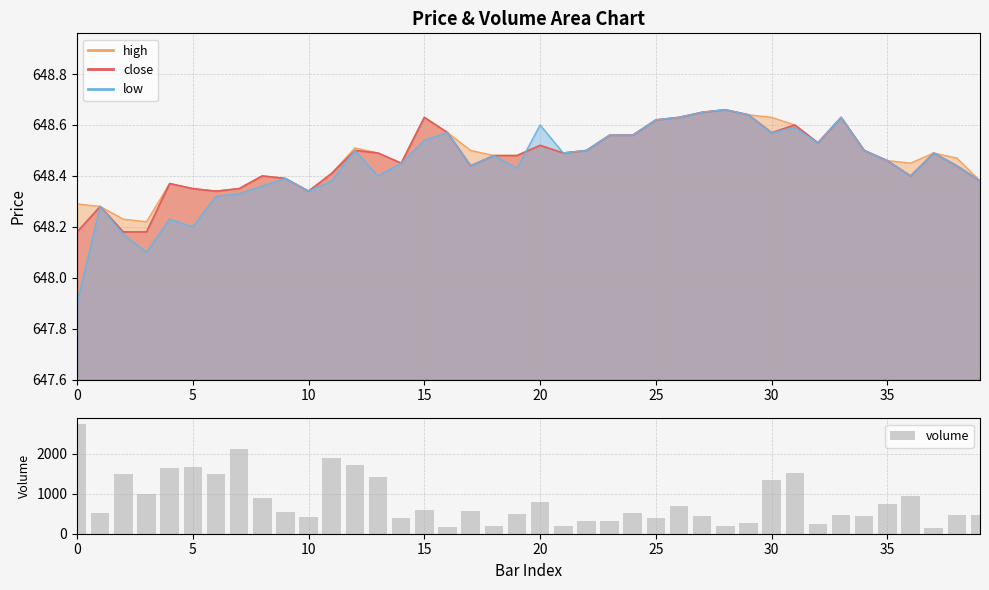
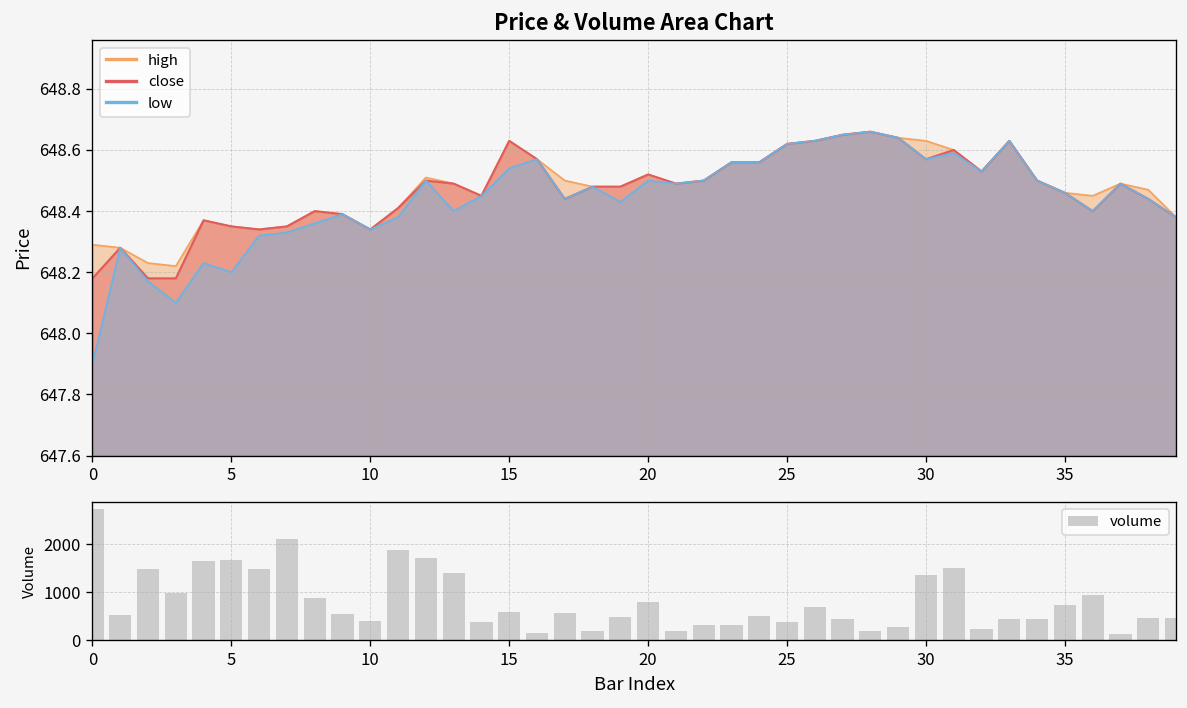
Price & Volume Area Chart, low, 20: 648.6 -> 648.5
